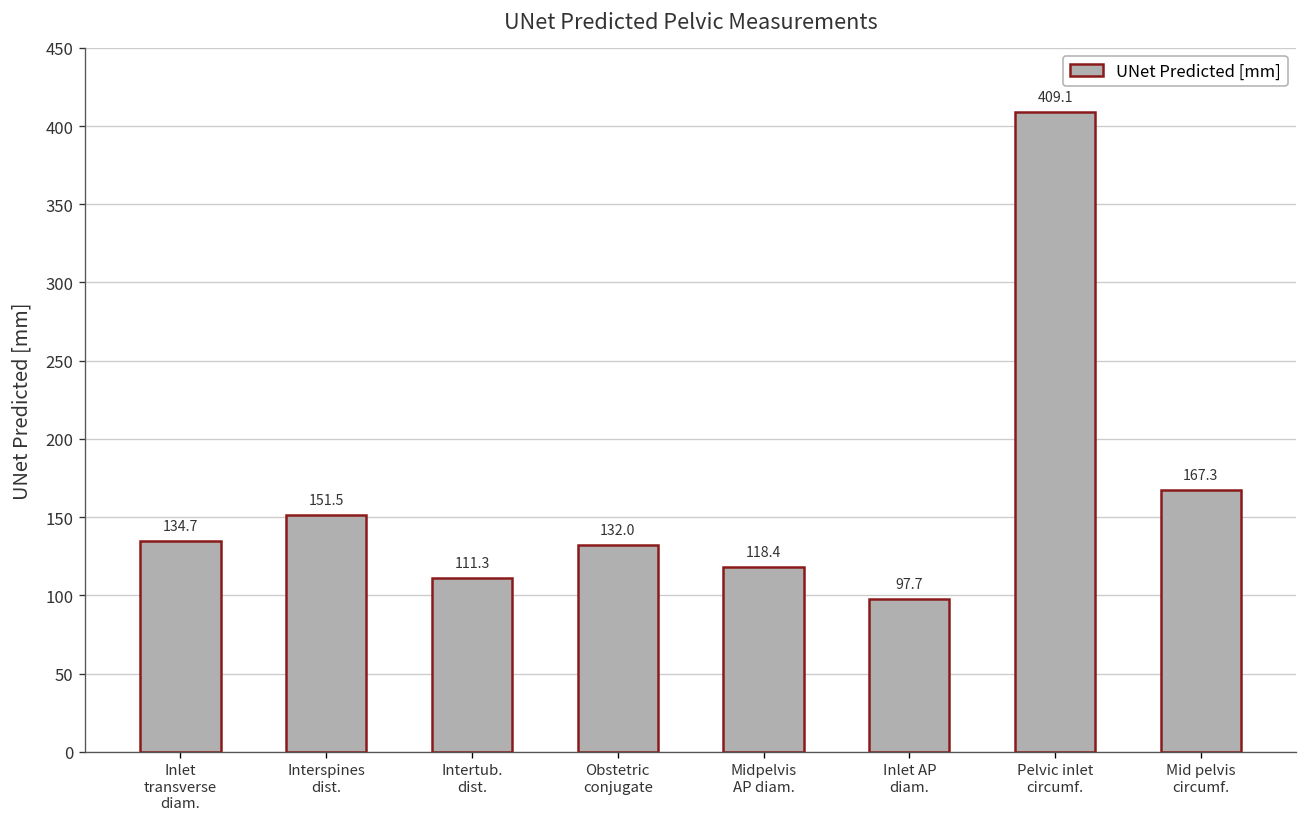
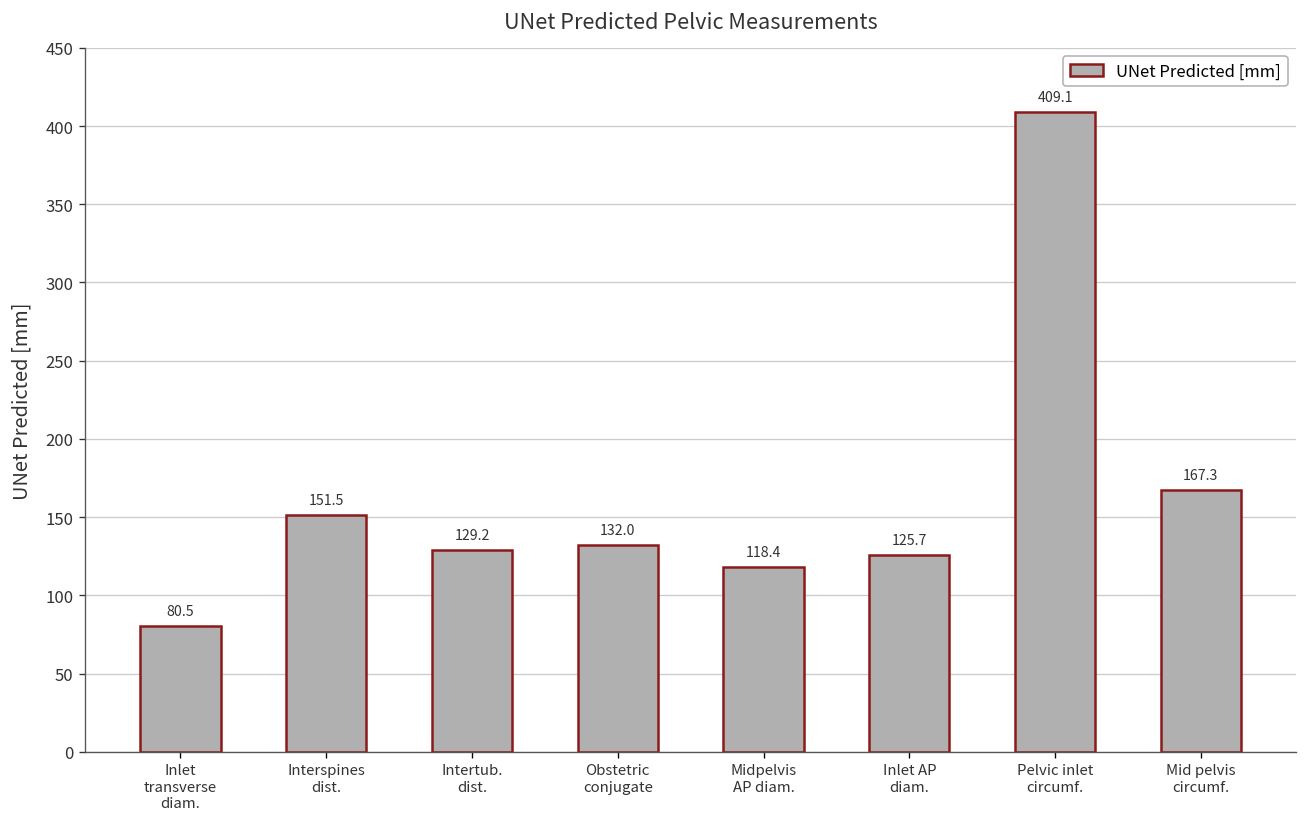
Inlet transverse diam.: 134.7 -> 80.5
Intertub. dist.: 111.3 -> 129.2
Inlet AP diam.: 97.7 -> 125.7
